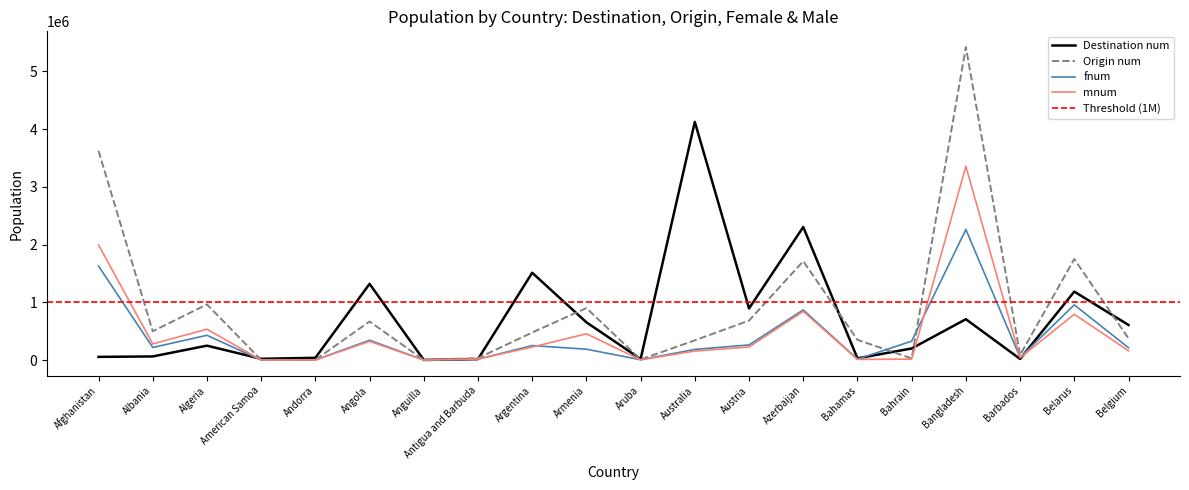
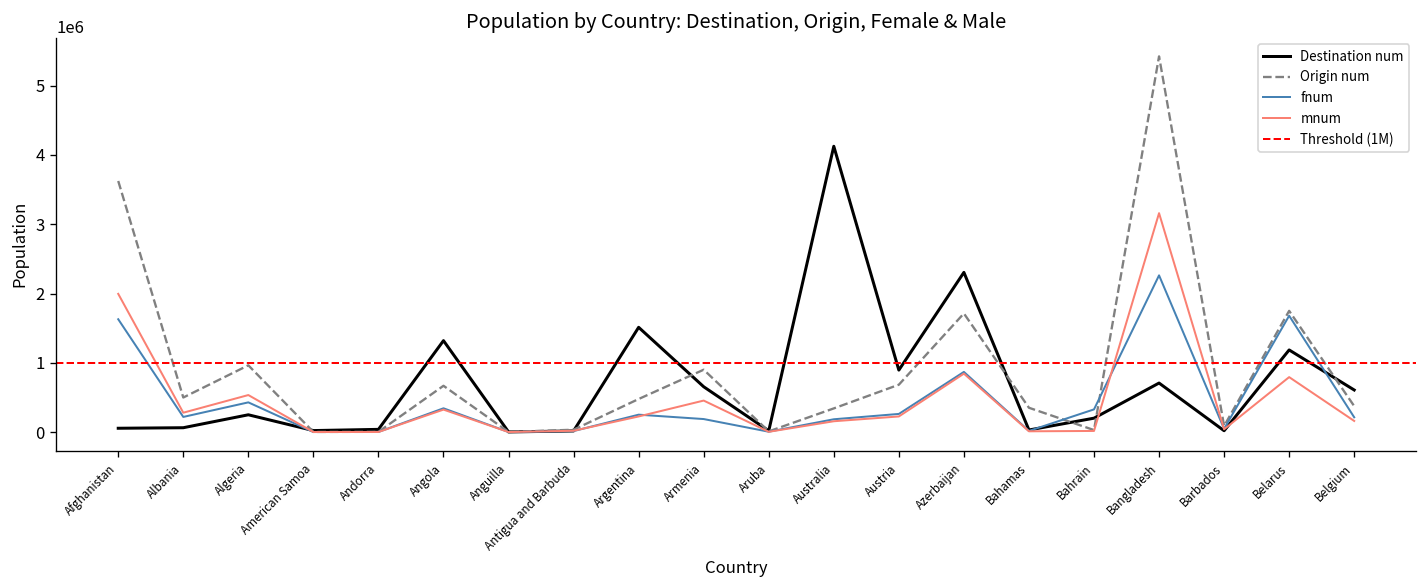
mnum, Bangladesh: 3400000 -> 3200000
fnum, Belarus: 1000000 -> 1700000
